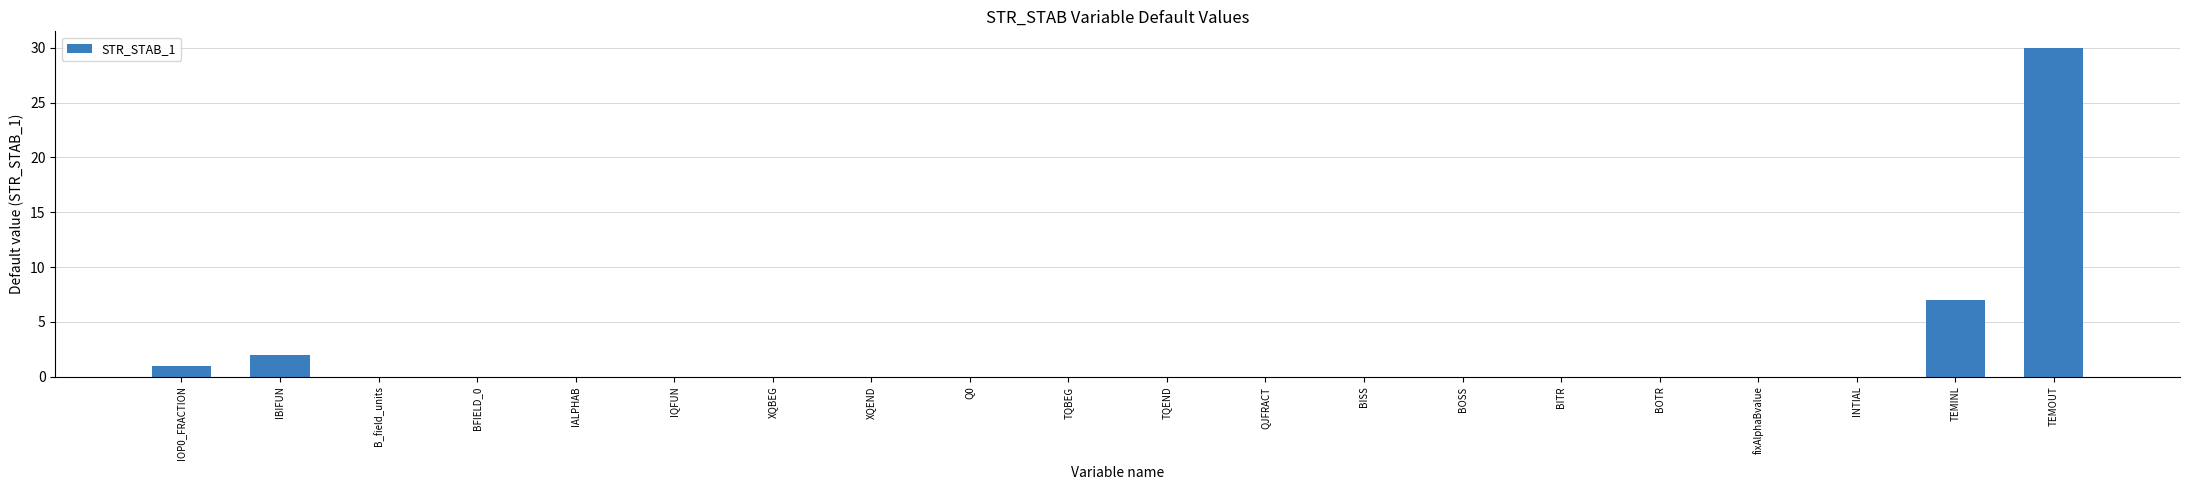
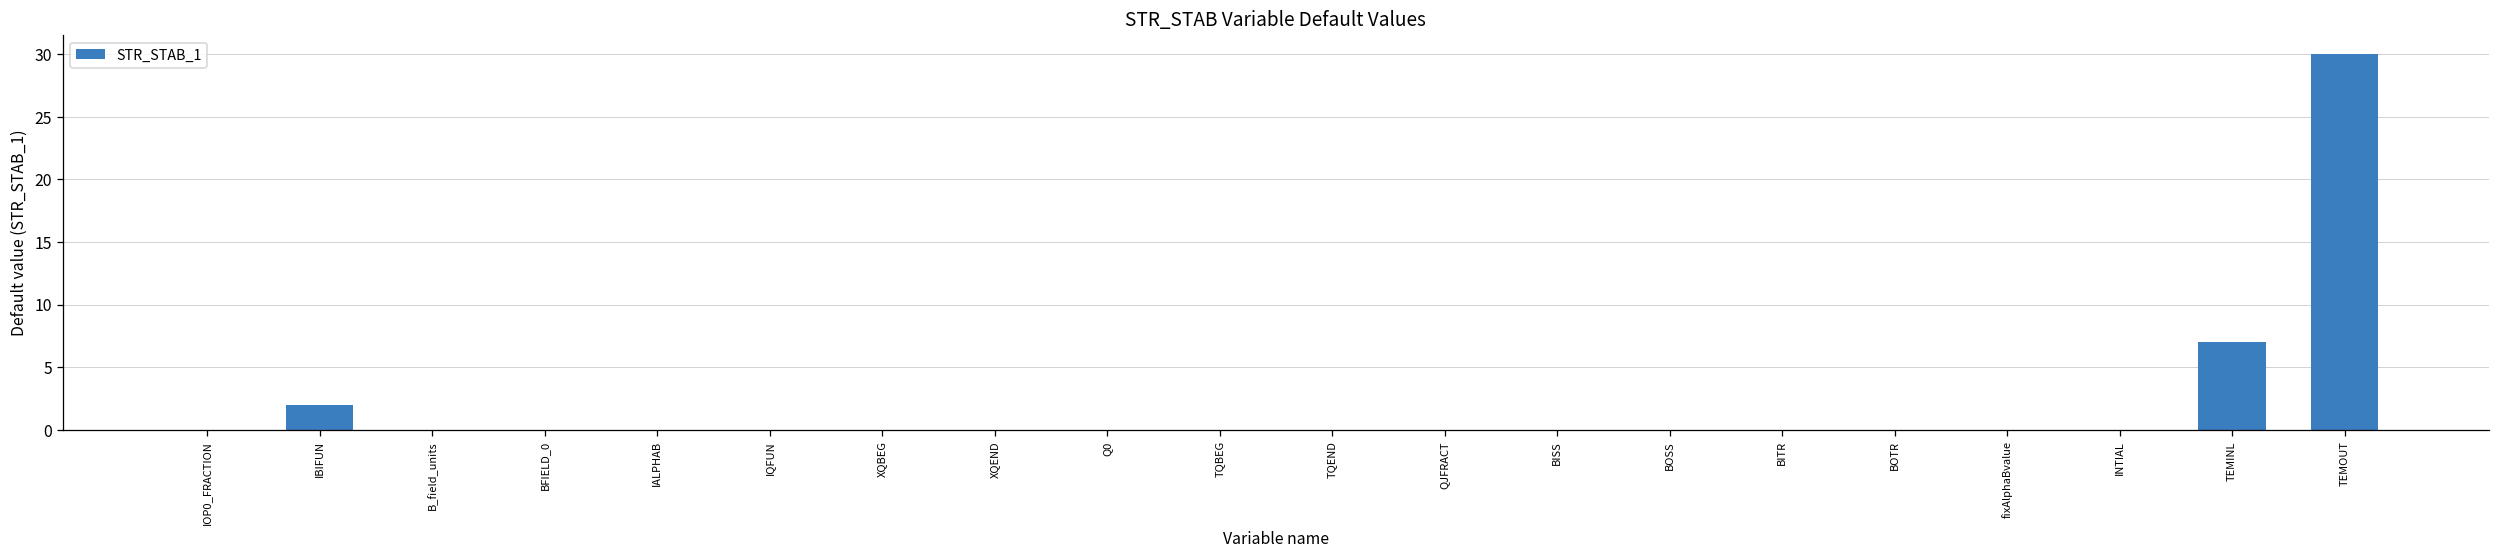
IOP0_FRACTION: 1 -> 0
